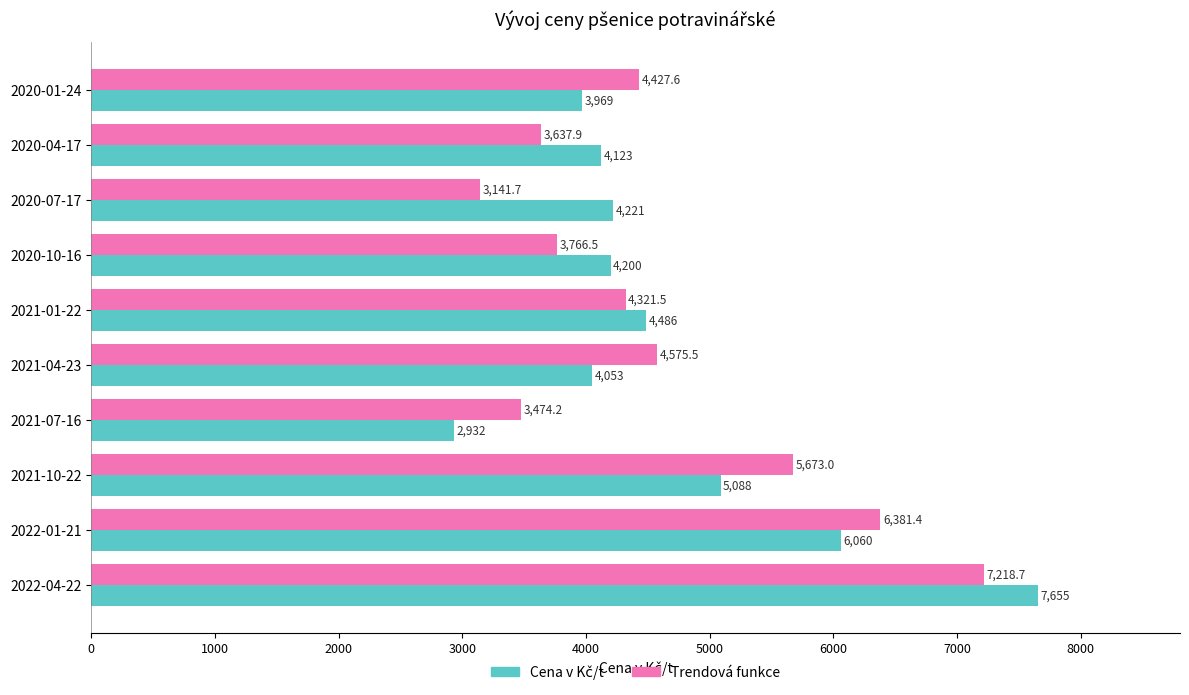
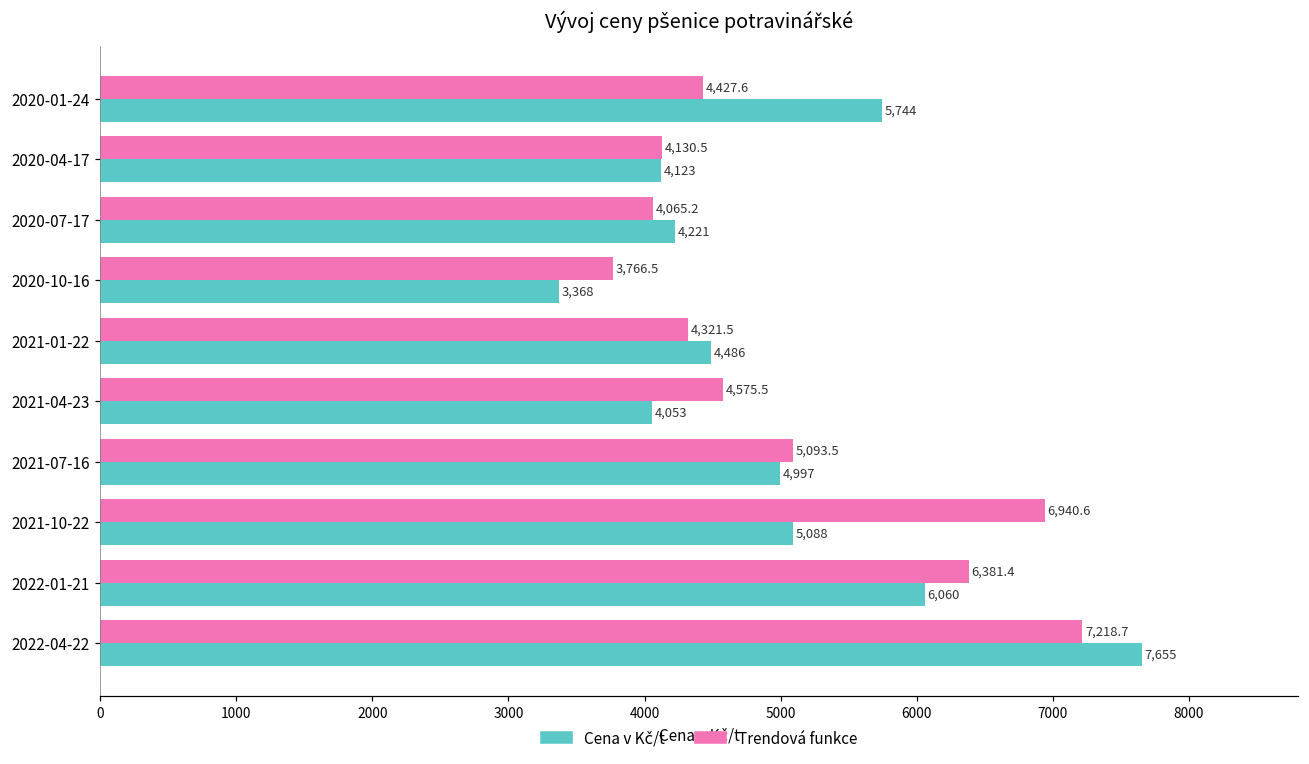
Cena v Kč/t, 2020-01-24: 3,969 -> 5,744
Trendová funkce, 2020-04-17: 3,637.9 -> 4,130.5
Trendová funkce, 2020-07-17: 3,141.7 -> 4,065.2
Cena v Kč/t, 2020-10-16: 4,200 -> 3,368
Trendová funkce, 2021-07-16: 3,474.2 -> 5,093.5
Cena v Kč/t, 2021-07-16: 2,932 -> 4,997
Trendová funkce, 2021-10-22: 5,673.0 -> 6,940.6
